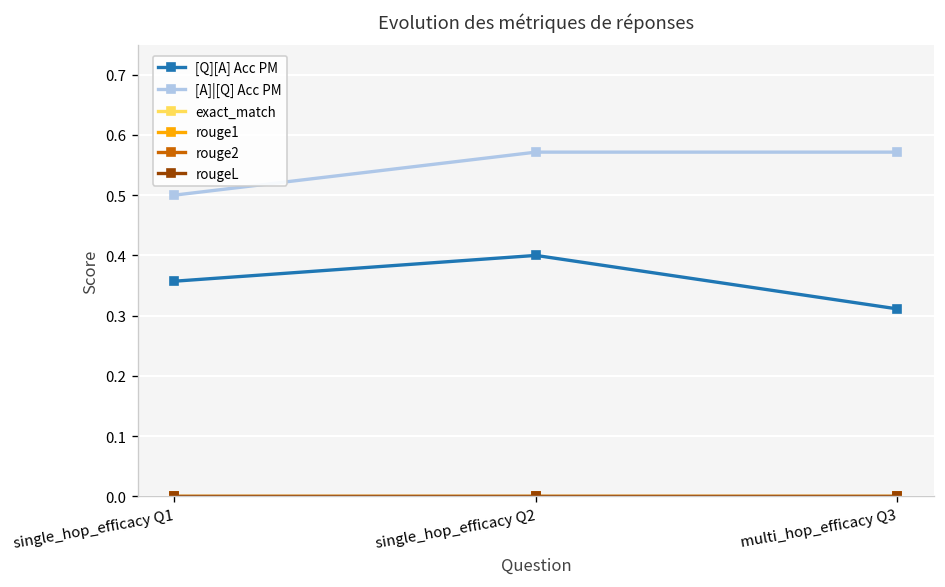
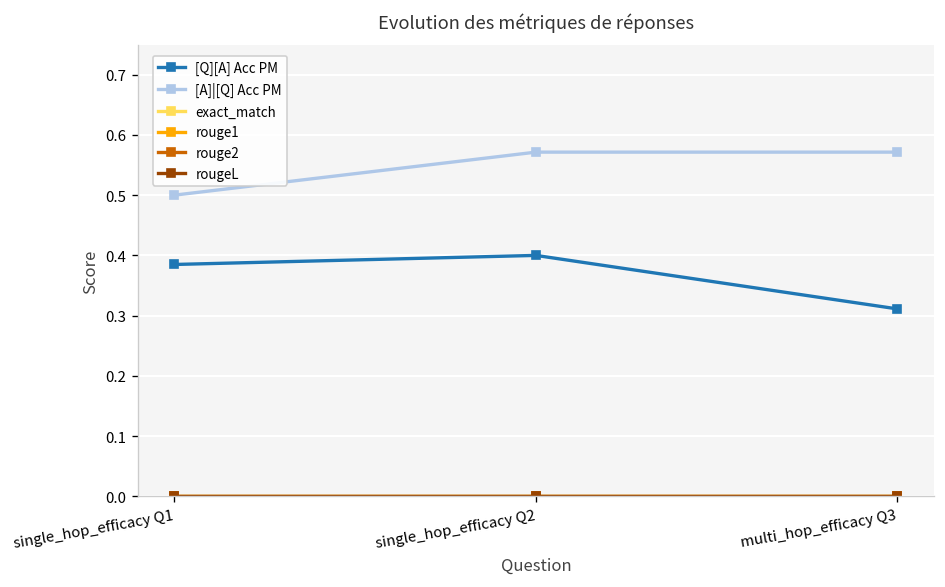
[Q][A] Acc PM, single_hop_efficacy Q1: 0.36 -> 0.38
